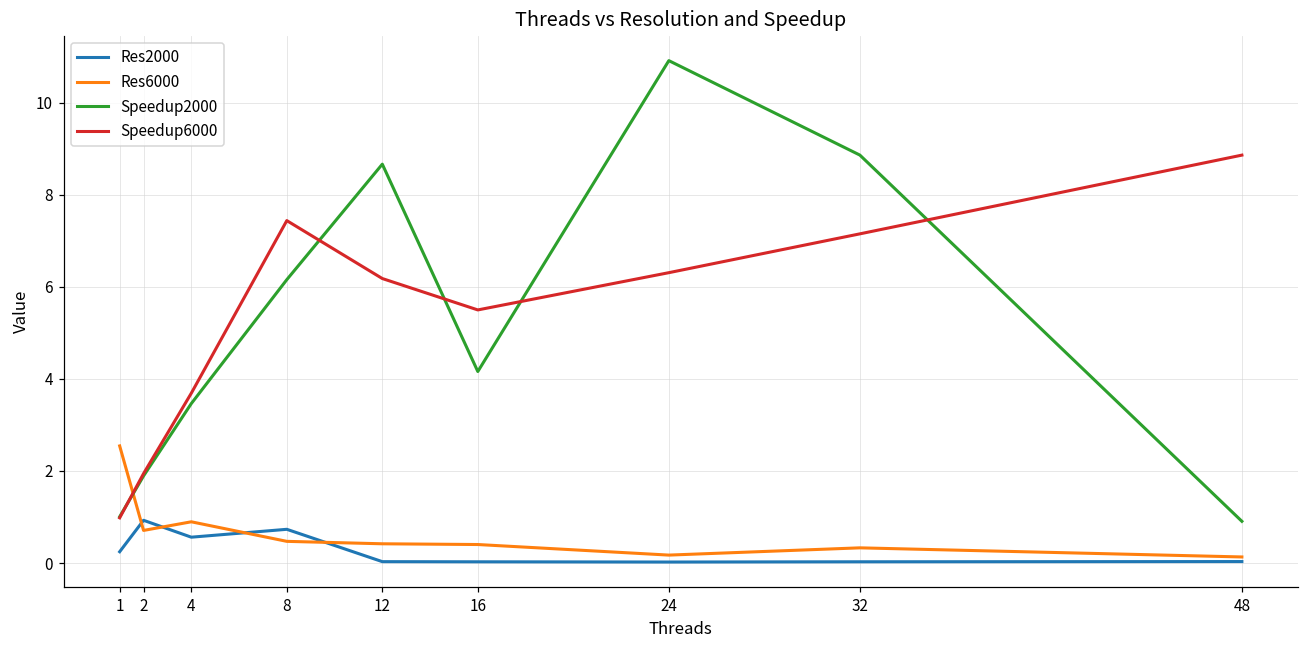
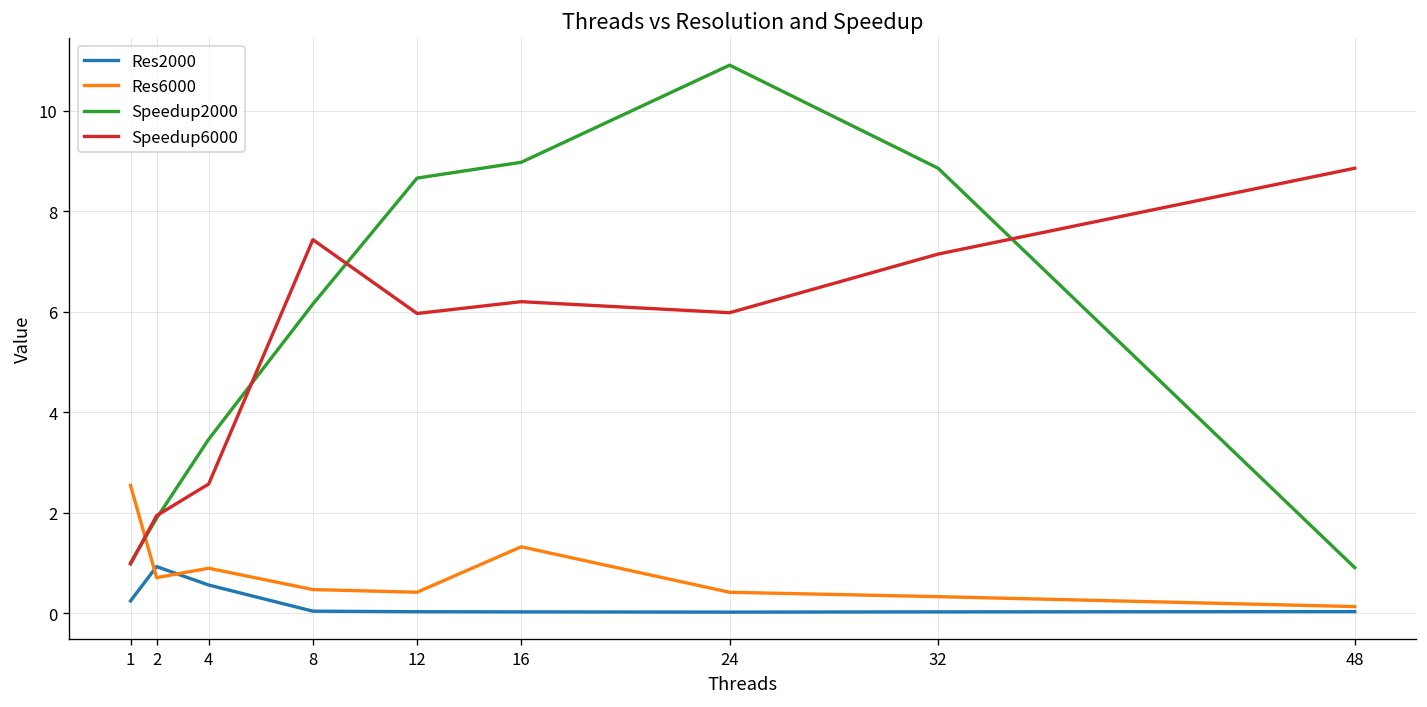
Speedup6000, 4: 3.7 -> 2.6
Res2000, 8: 0.7 -> 0.0
Speedup6000, 12: 6.2 -> 6.0
Res6000, 16: 0.4 -> 1.3
Speedup2000, 16: 4.2 -> 9.0
Speedup6000, 16: 5.5 -> 6.2
Res6000, 24: 0.2 -> 0.4
Speedup6000, 24: 6.3 -> 6.0
